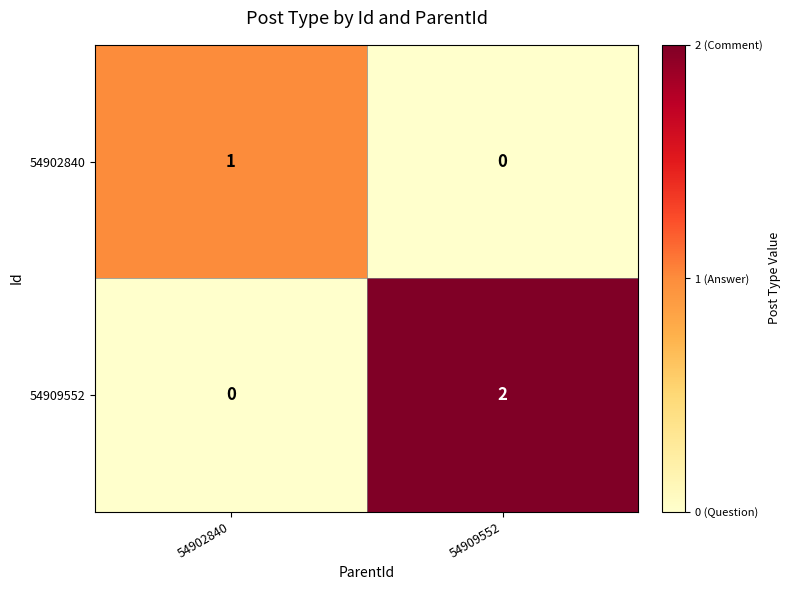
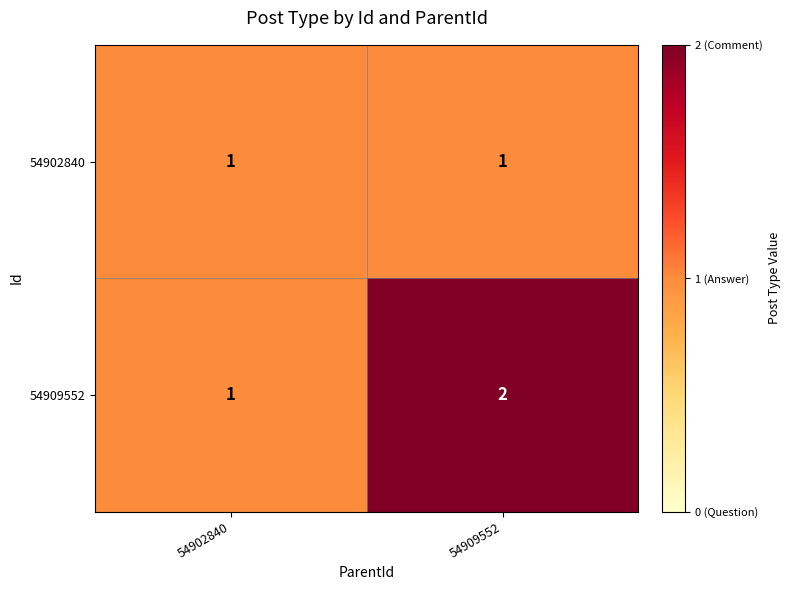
54902840, 54909552: 0 -> 1
54909552, 54902840: 0 -> 1
